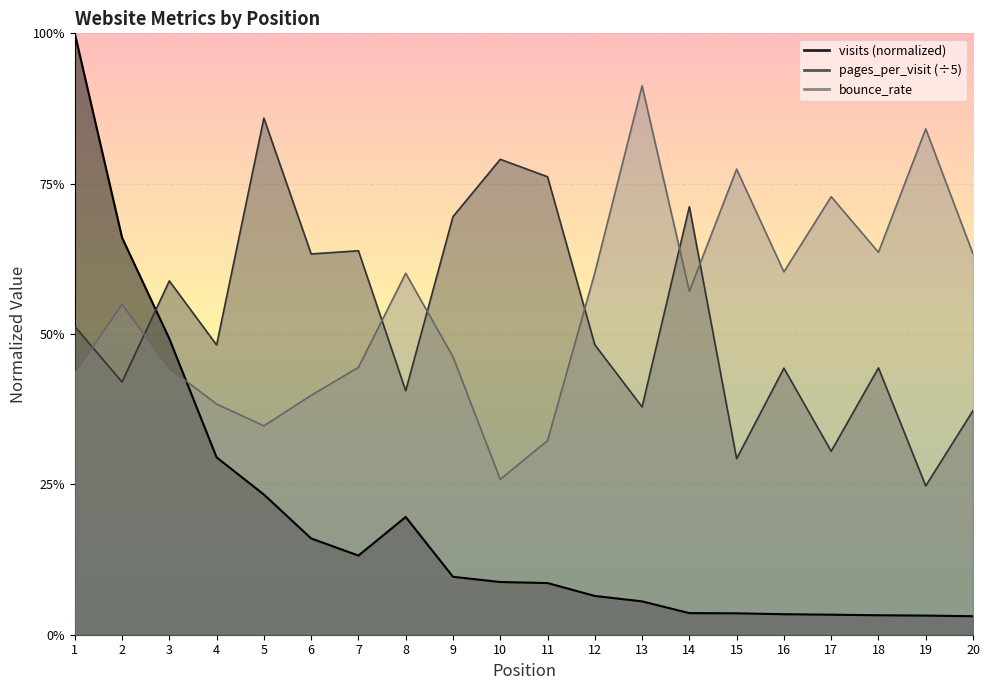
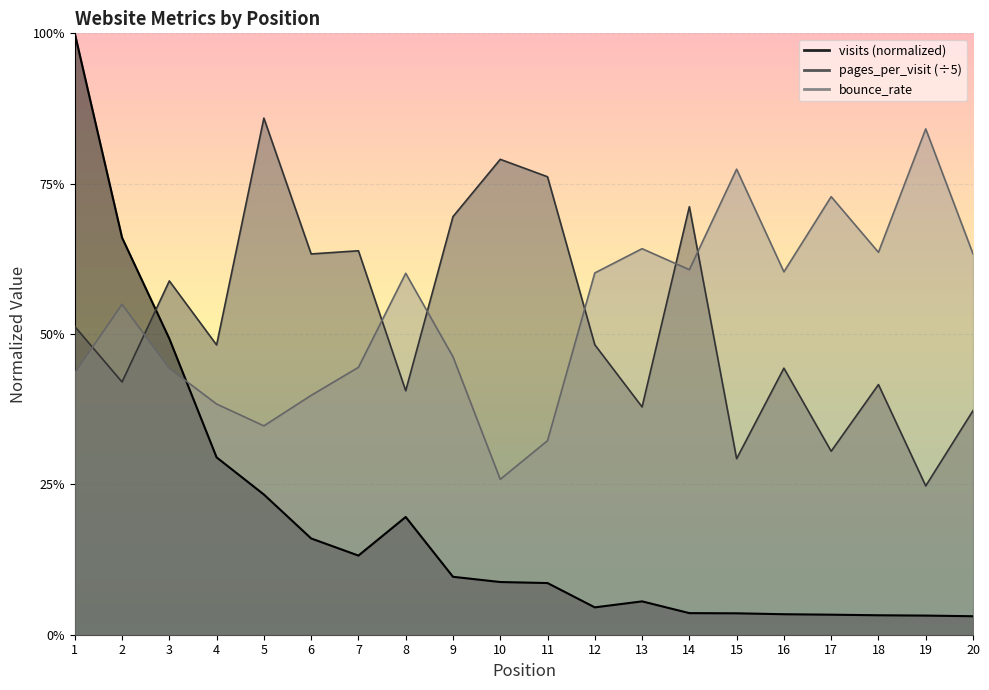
visits (normalized), 12: 6% -> 5%
bounce_rate, 13: 91% -> 64%
bounce_rate, 14: 57% -> 61%
pages_per_visit (÷5), 18: 44% -> 42%
